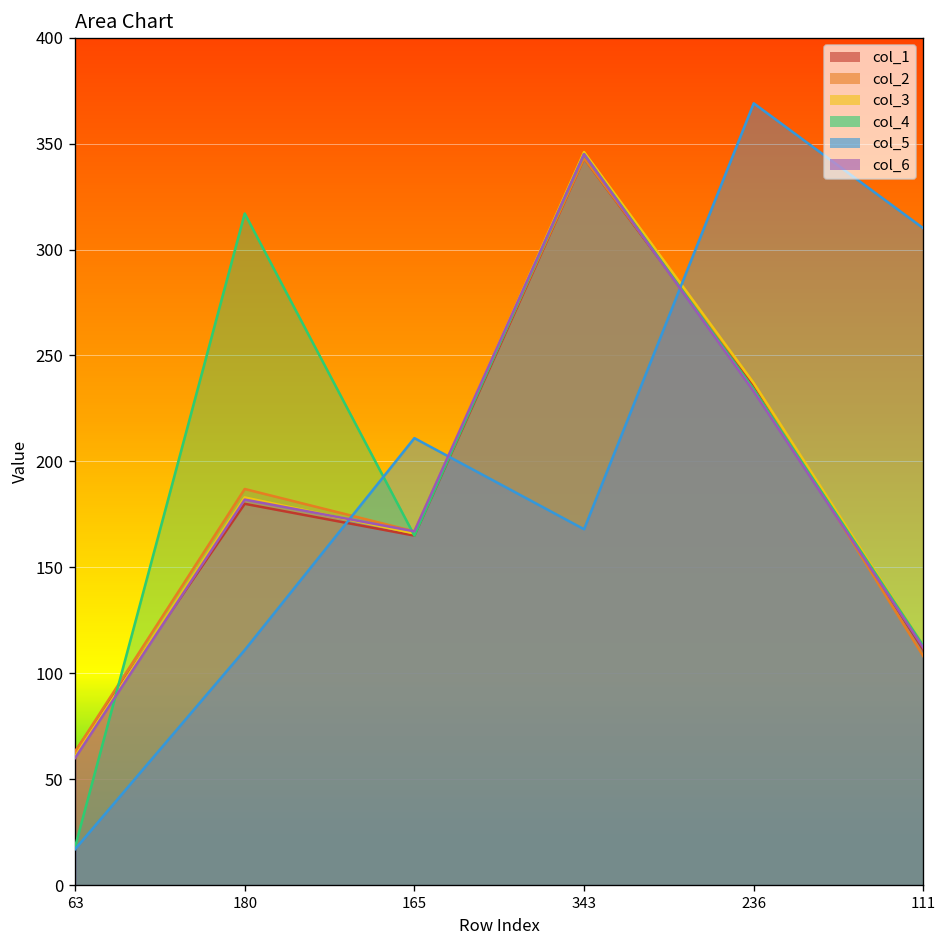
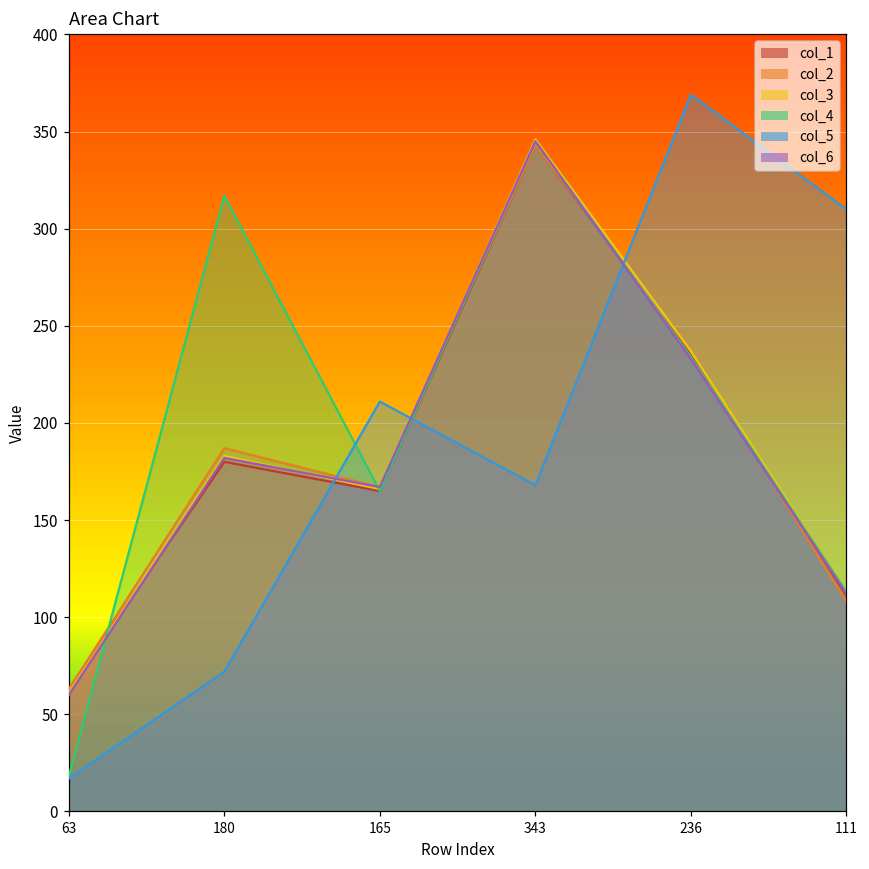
col_5, 180: 111 -> 72
